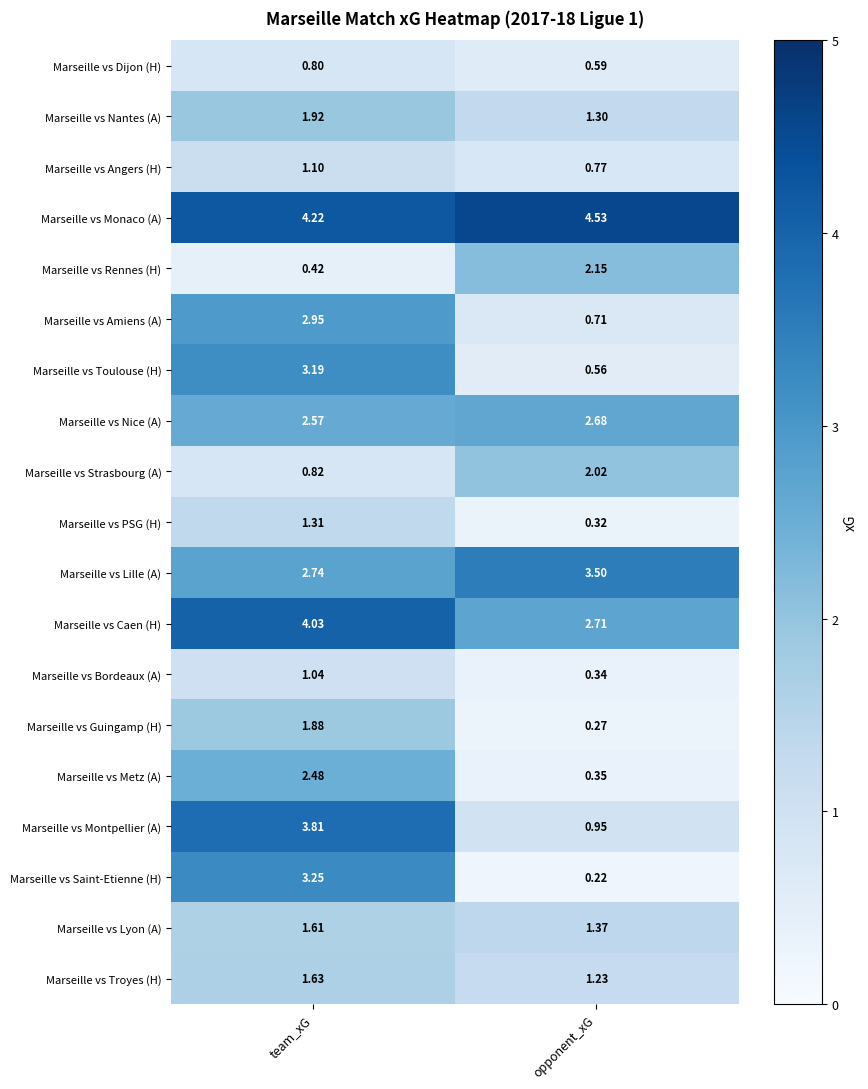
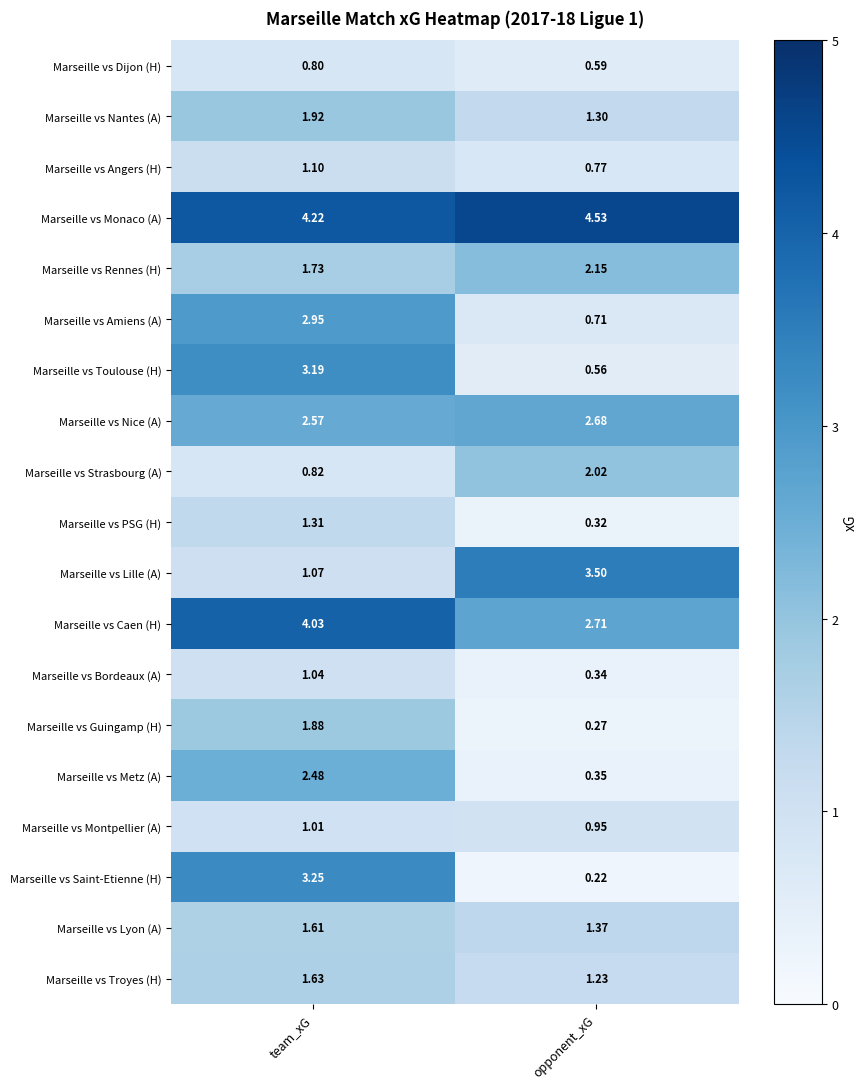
Marseille vs Rennes (H), team_xG: 0.42 -> 1.73
Marseille vs Lille (A), team_xG: 2.74 -> 1.07
Marseille vs Montpellier (A), team_xG: 3.81 -> 1.01
